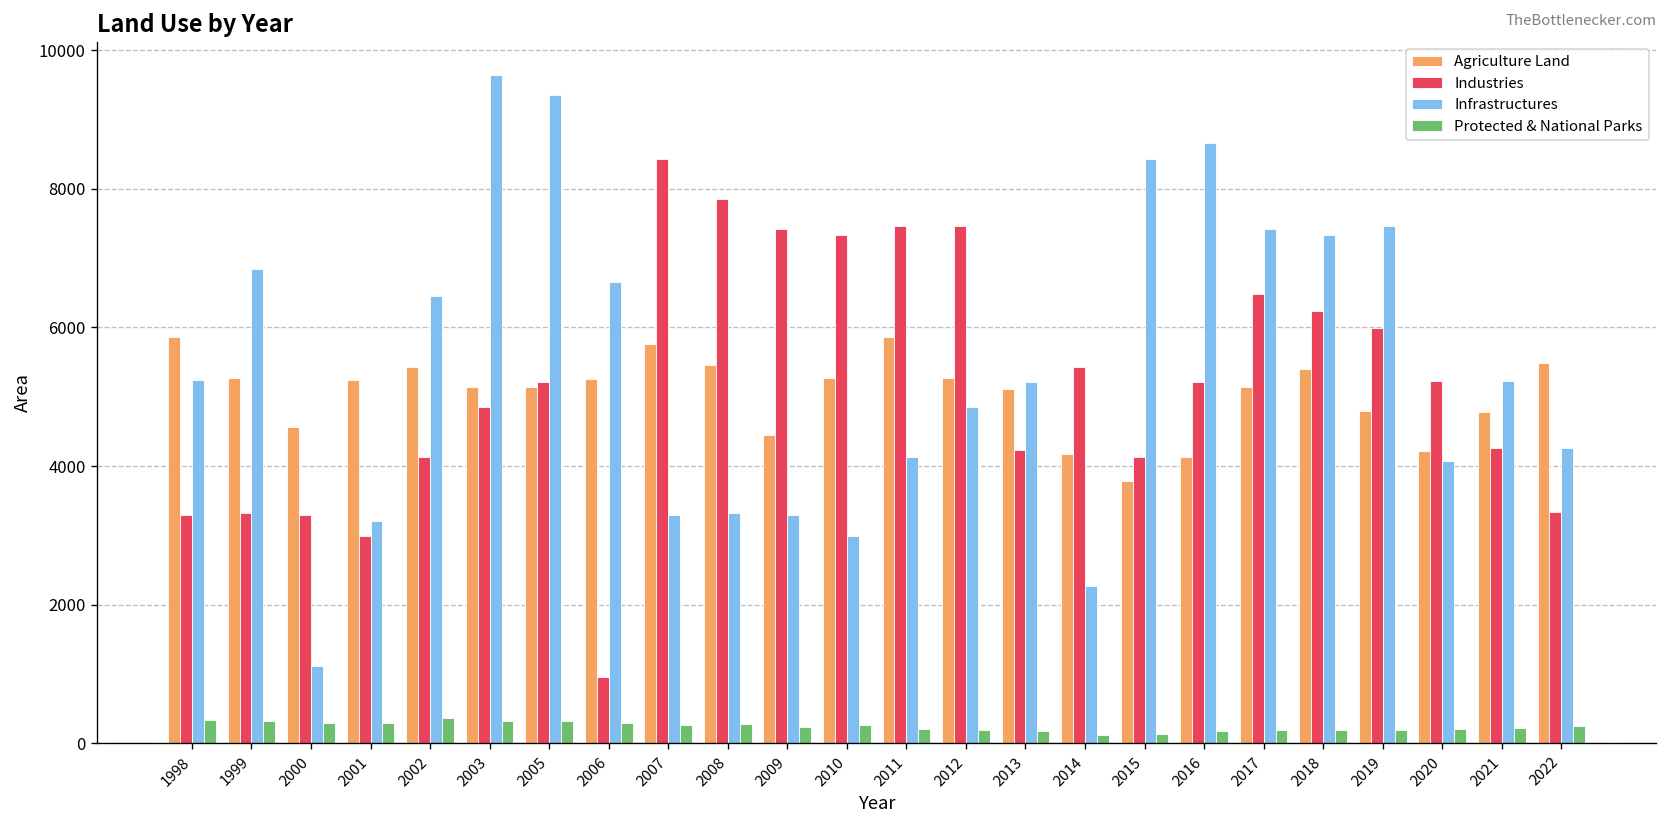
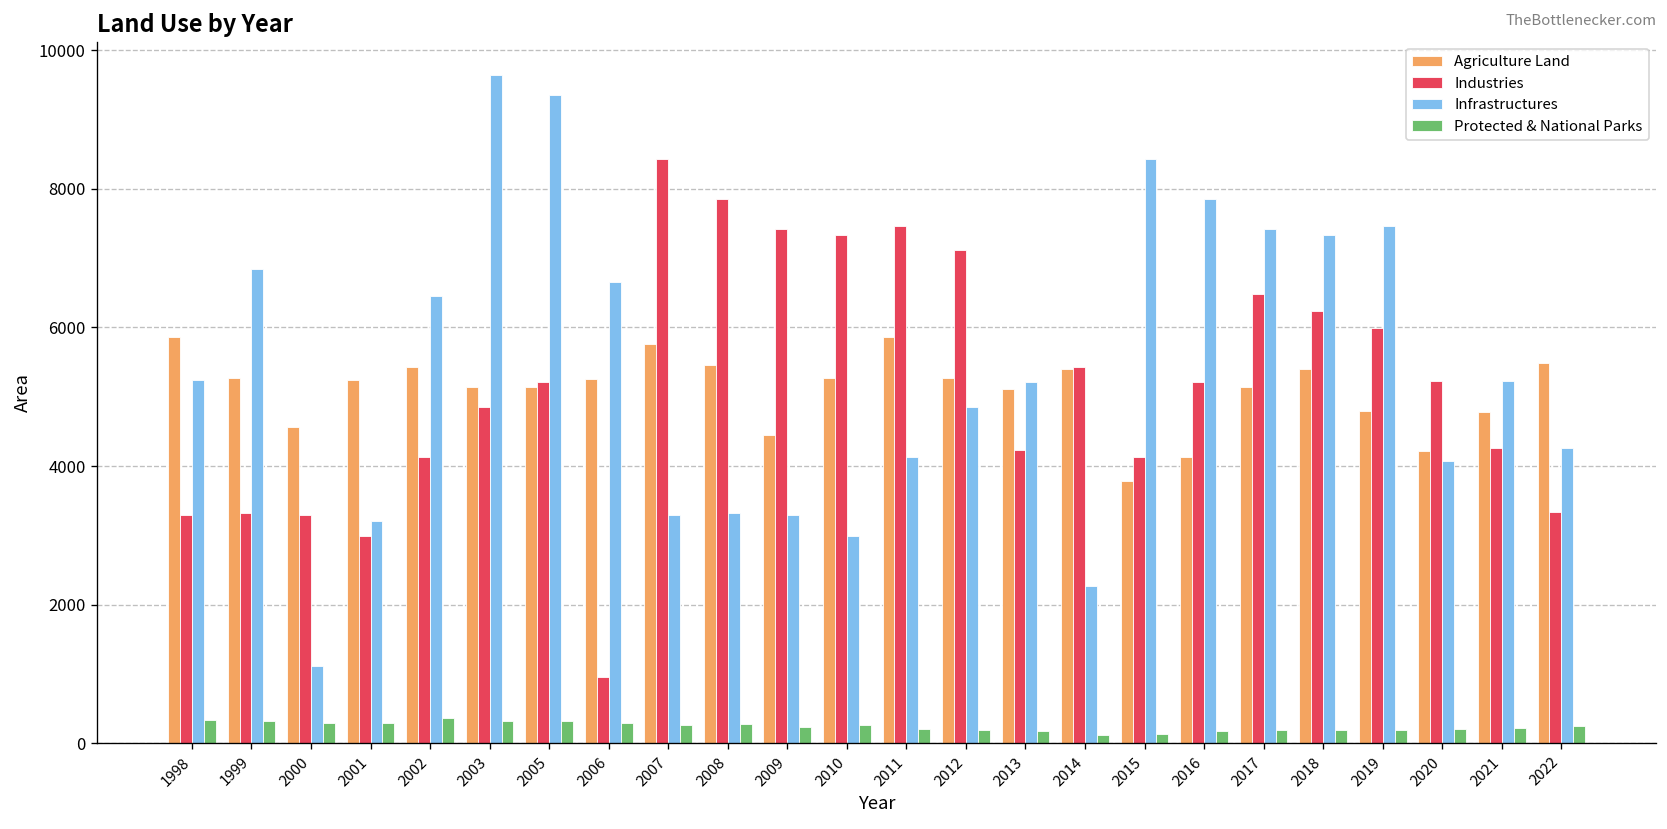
Industries, 2012: 7500 -> 7100
Agriculture Land, 2014: 4200 -> 5400
Infrastructures, 2016: 8700 -> 7900
